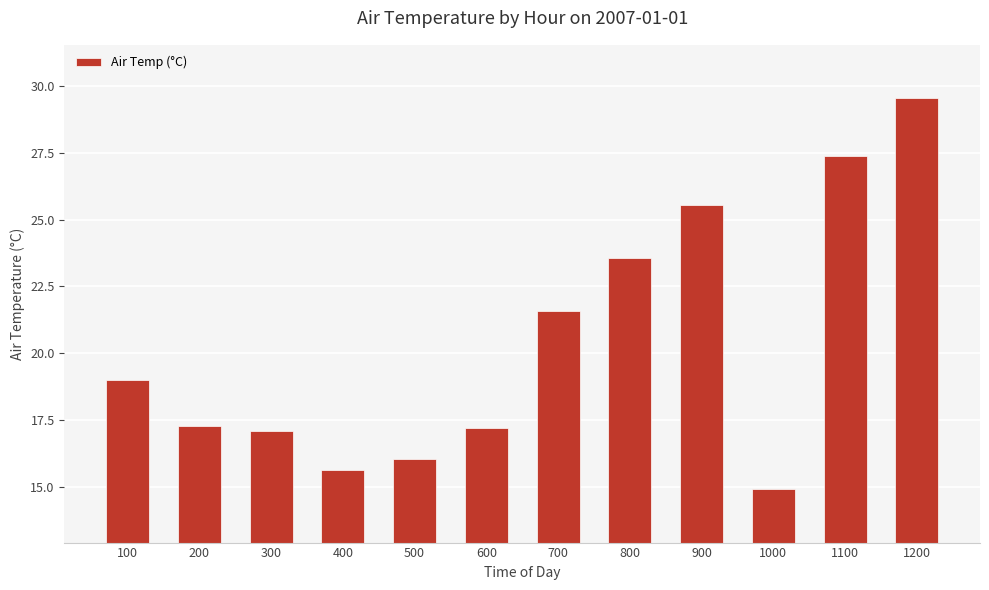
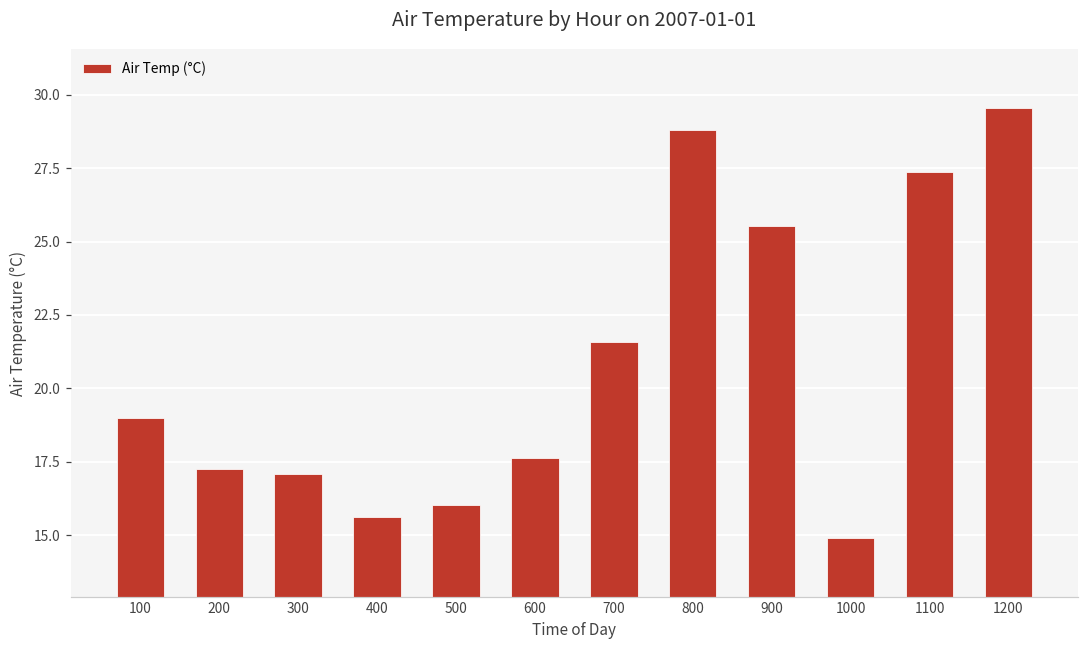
600: 17.2 -> 17.6
800: 23.6 -> 28.8
